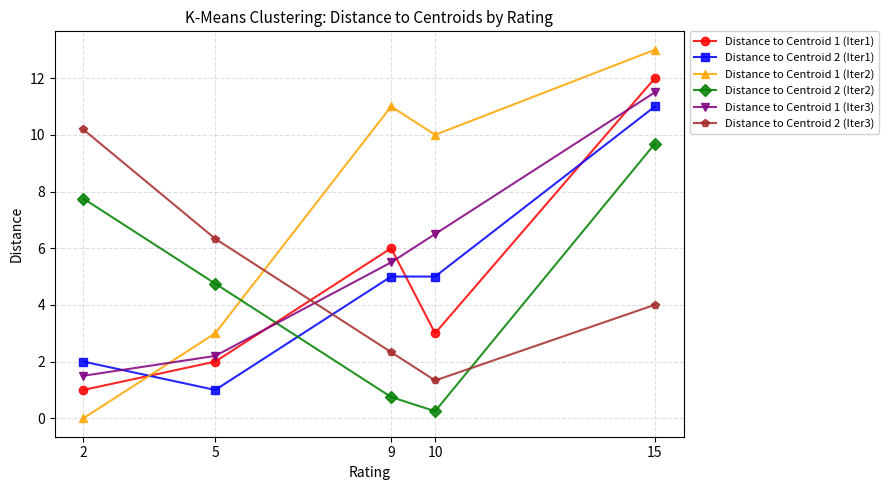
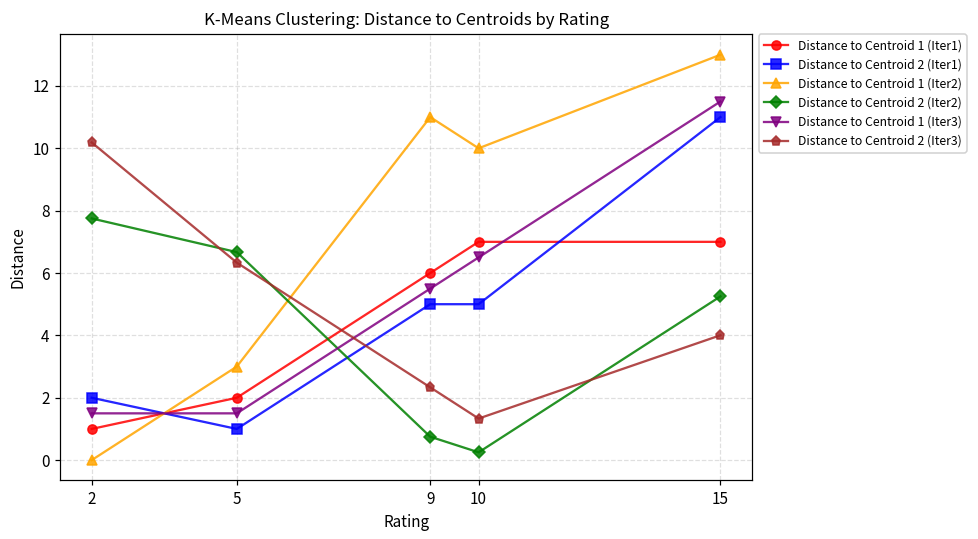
Distance to Centroid 2 (Iter2), 5: 4.8 -> 6.7
Distance to Centroid 1 (Iter3), 5: 2.2 -> 1.5
Distance to Centroid 1 (Iter1), 10: 3 -> 7
Distance to Centroid 1 (Iter1), 15: 12 -> 7
Distance to Centroid 2 (Iter2), 15: 9.7 -> 5.3
